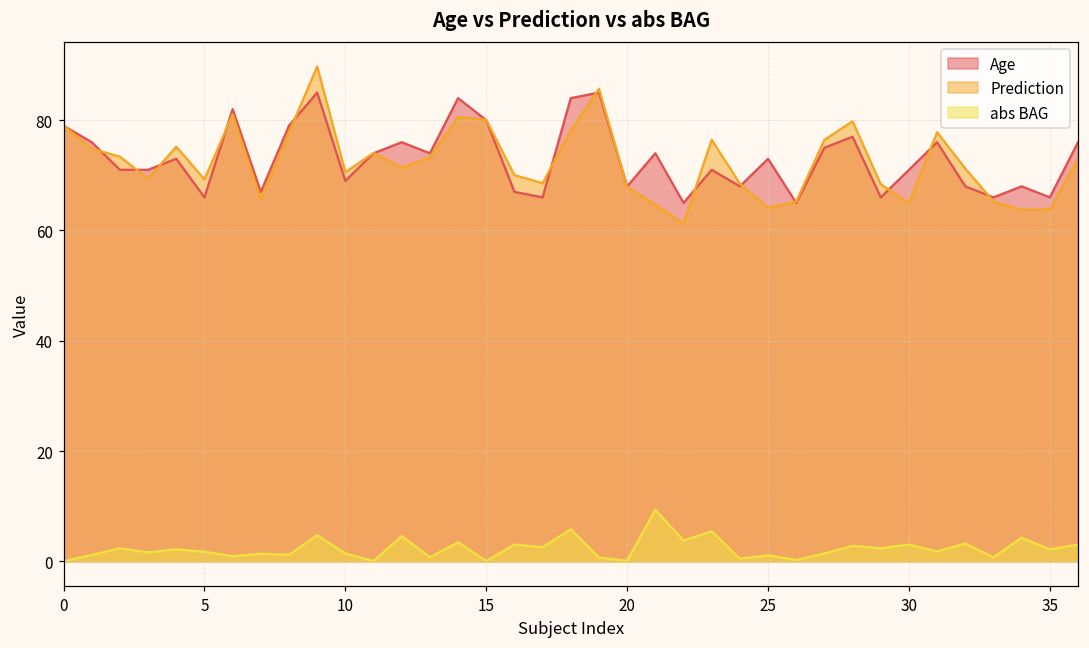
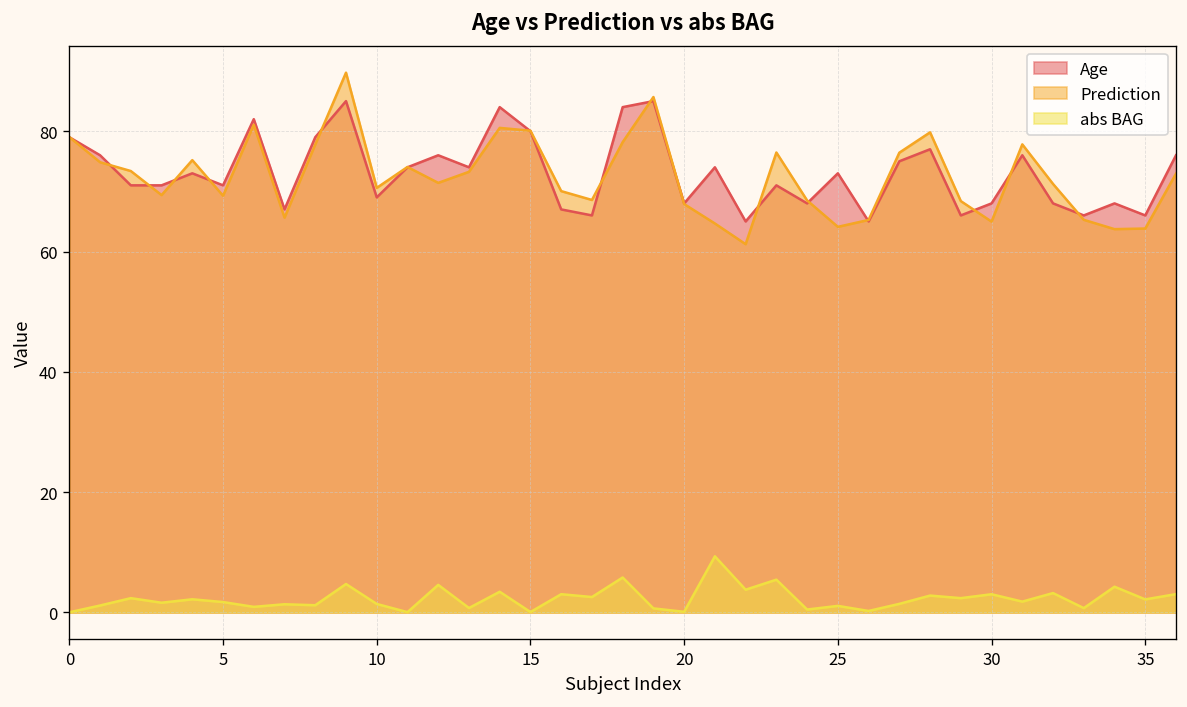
Age, 5: 66 -> 71
Age, 30: 71 -> 68
